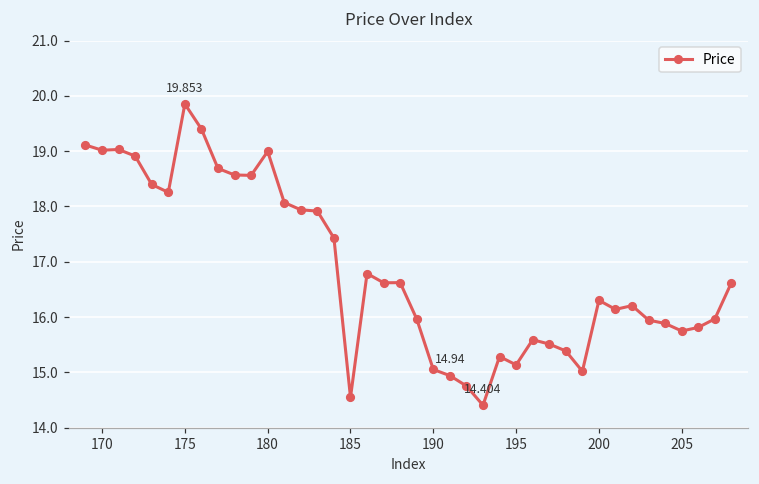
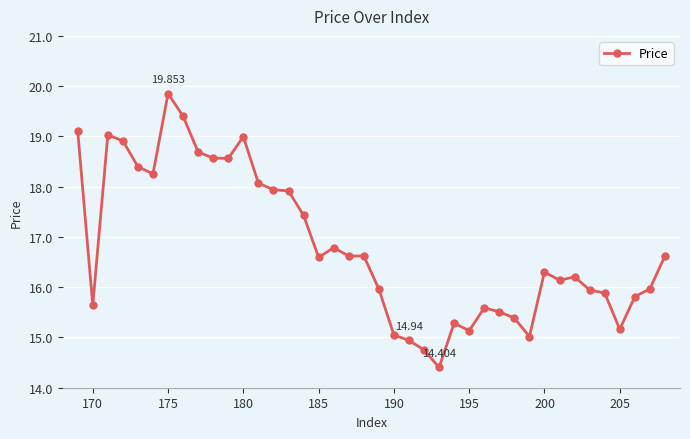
170: 19.0 -> 15.6
185: 14.5 -> 16.6
205: 15.7 -> 15.2
